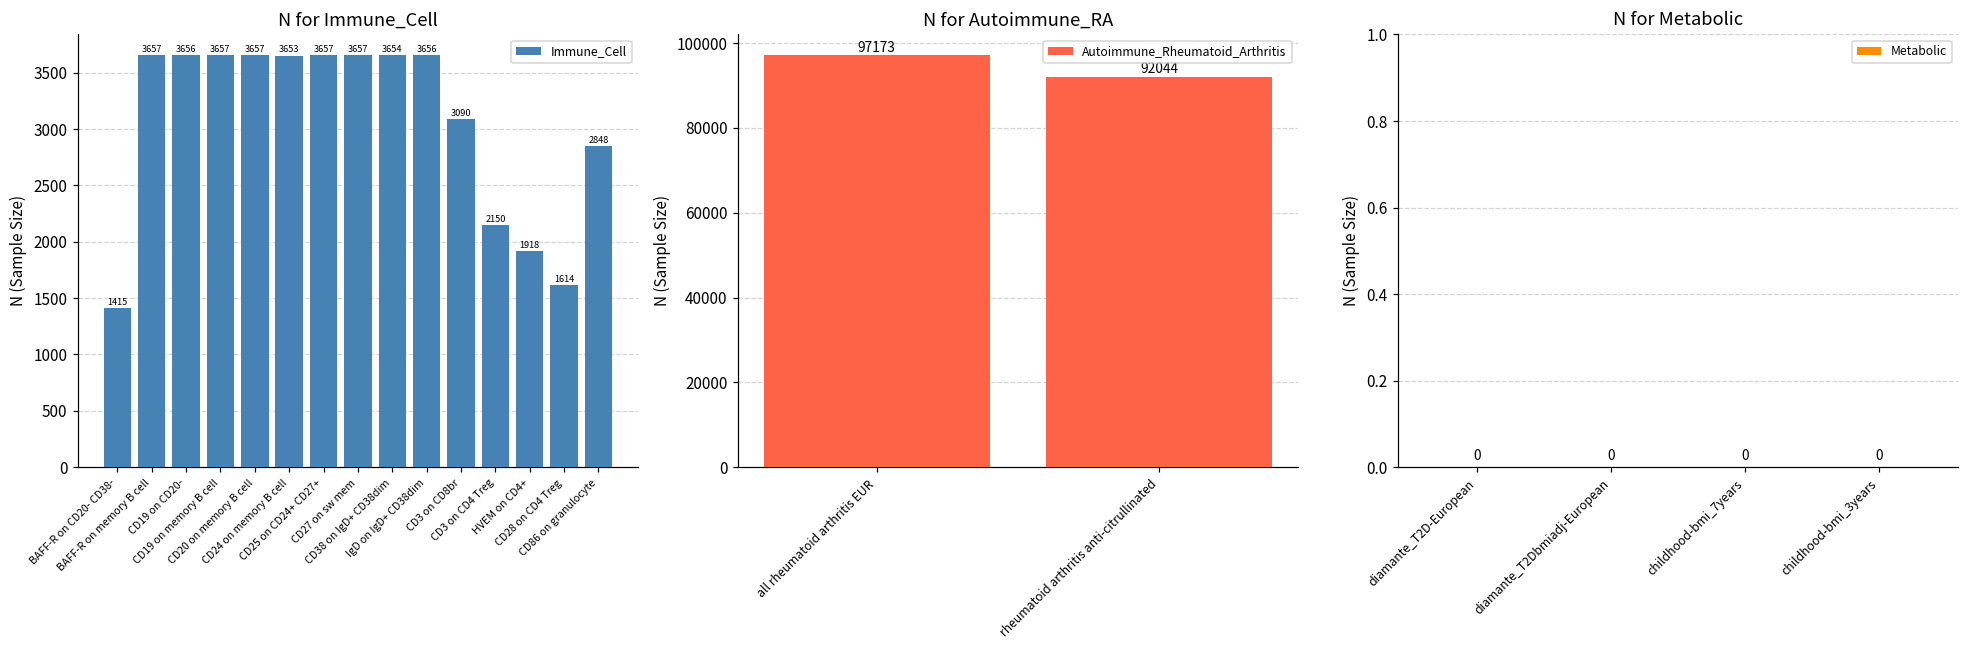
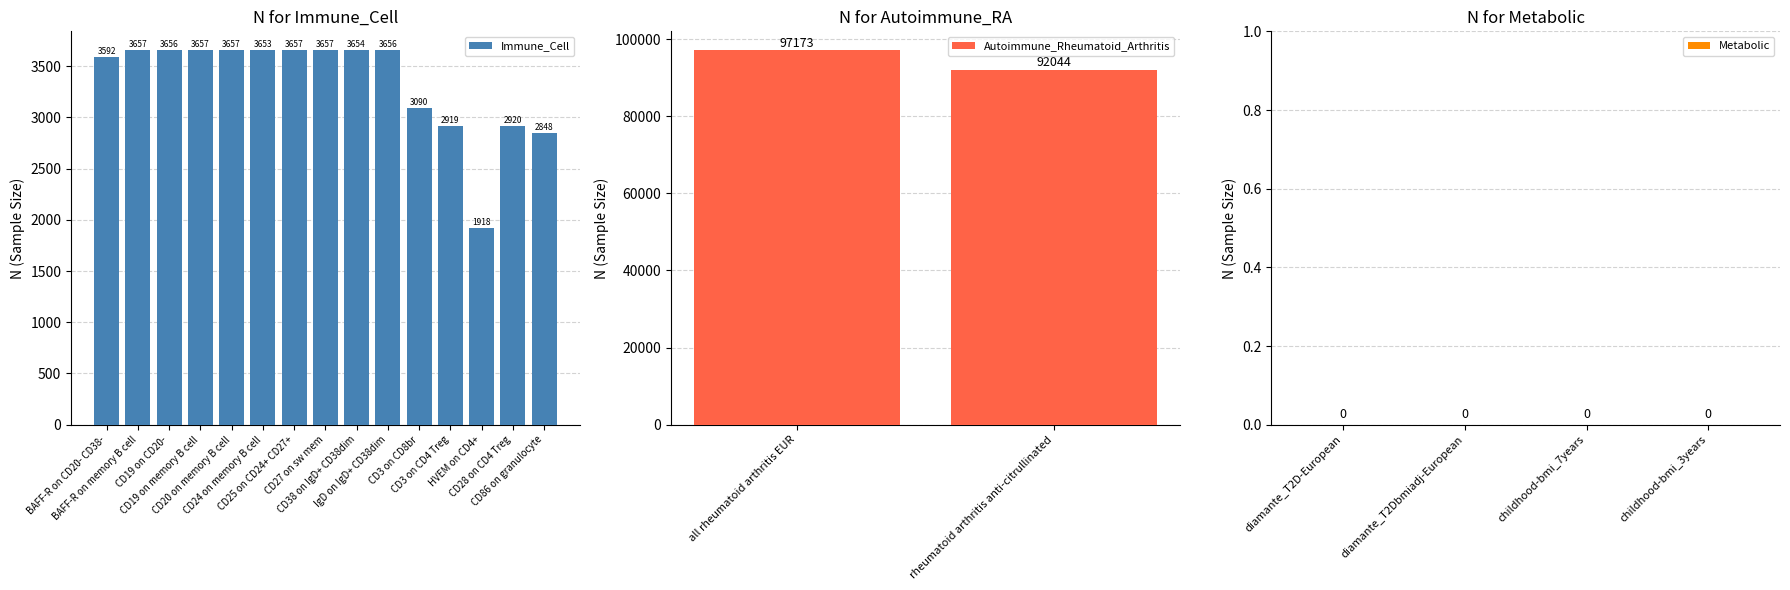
N for Immune_Cell, BAFF-R on CD20- CD38-: 1415 -> 3592
N for Immune_Cell, CD3 on CD4 Treg: 2150 -> 2919
N for Immune_Cell, CD28 on CD4 Treg: 1614 -> 2920
